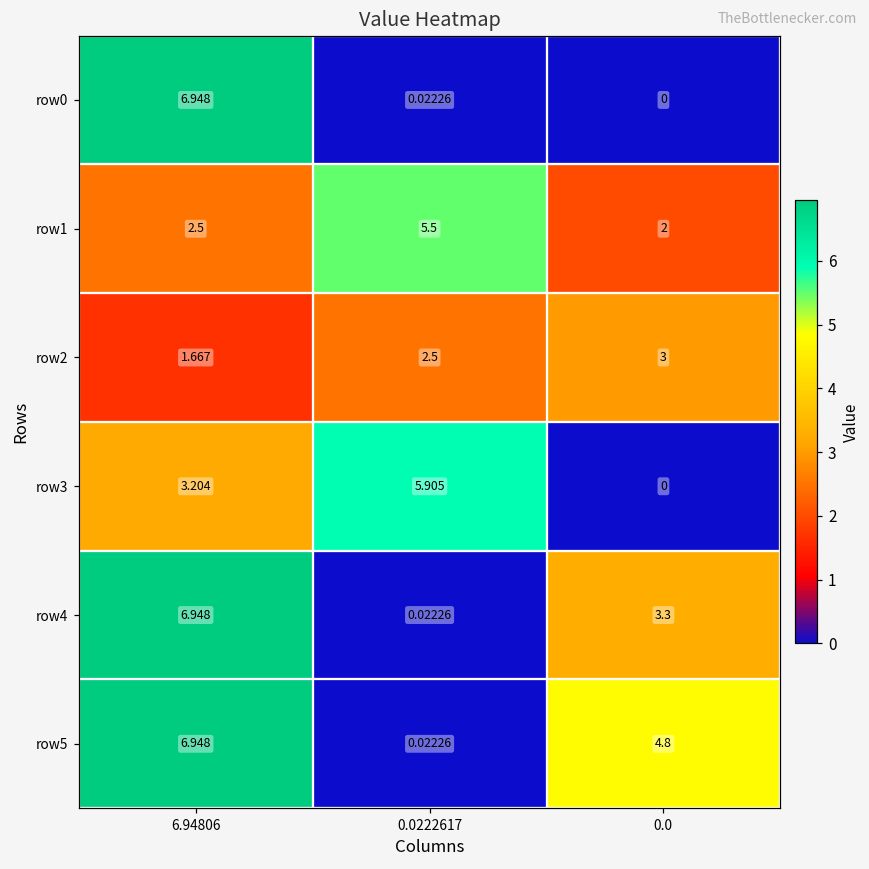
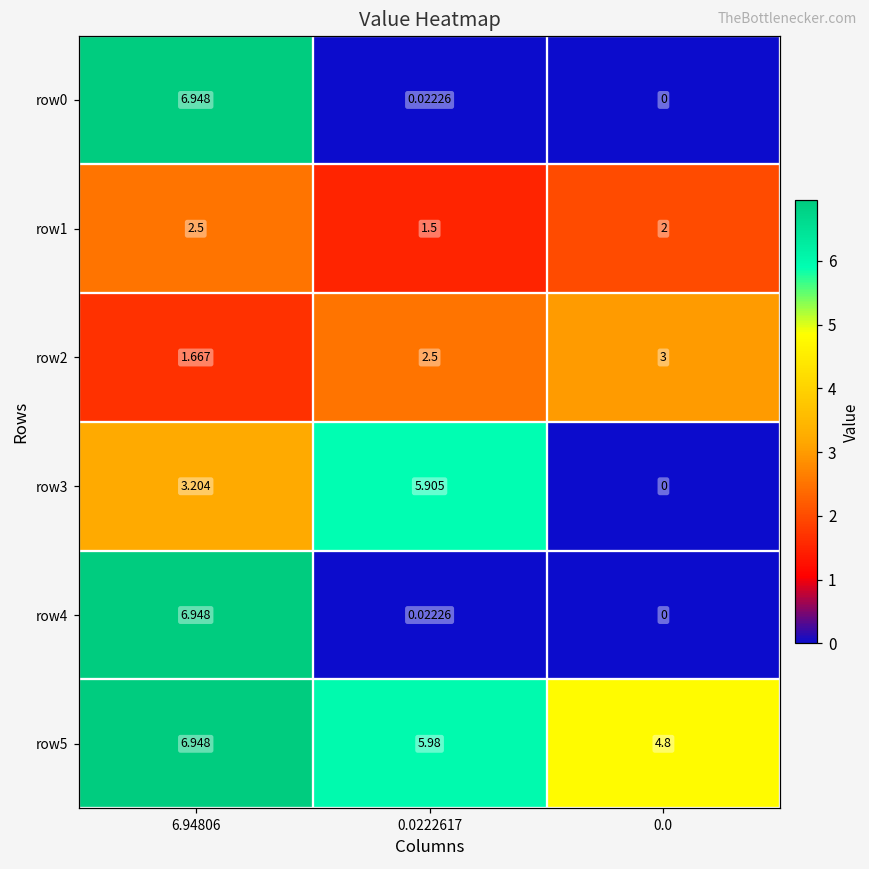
row1, 0.0222617: 5.5 -> 1.5
row4, 0.0: 3.3 -> 0
row5, 0.0222617: 0.02226 -> 5.98
